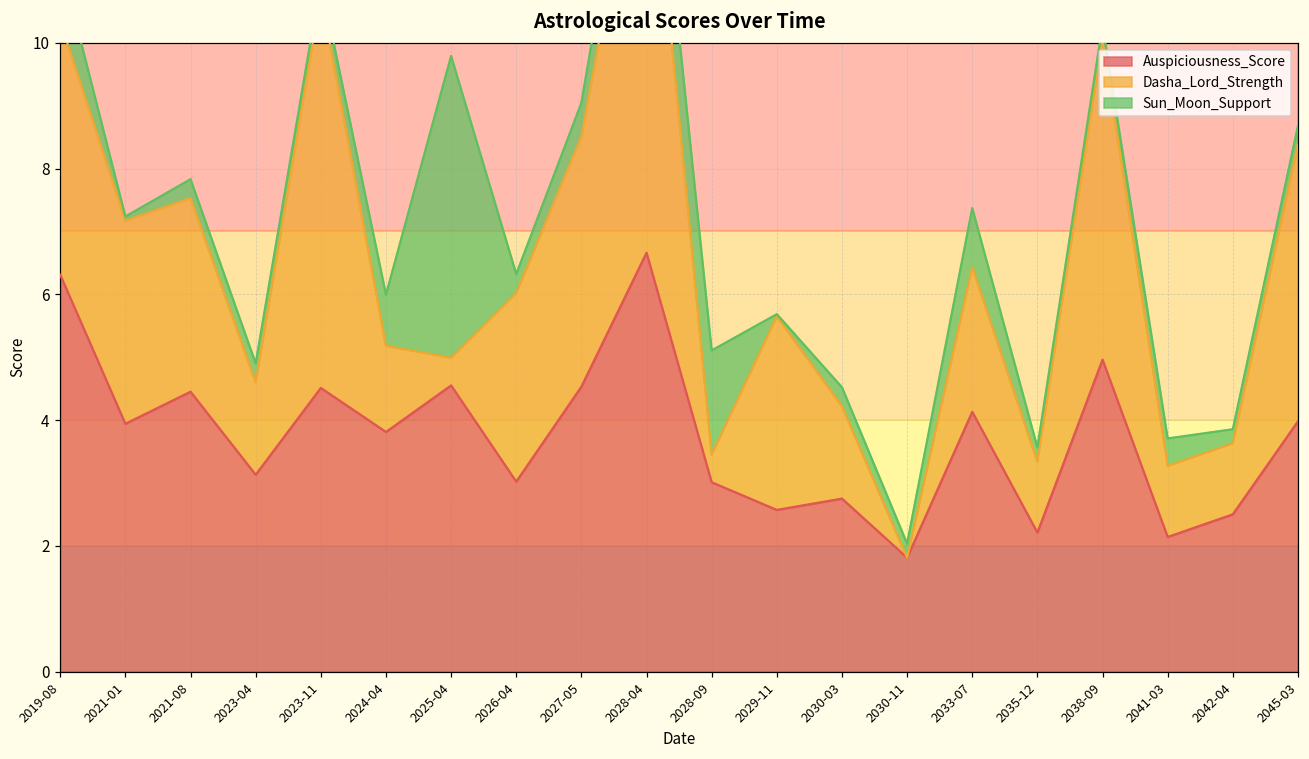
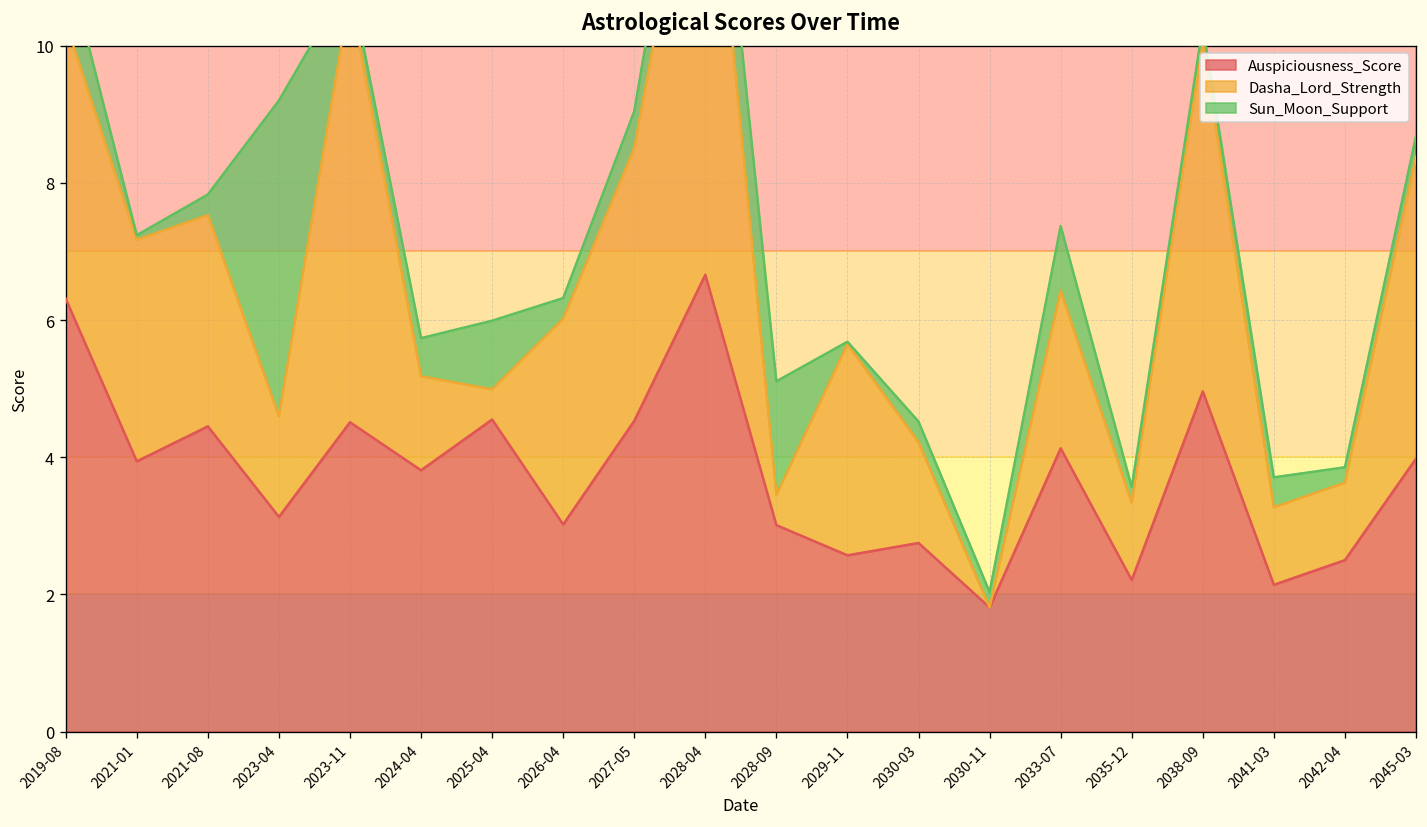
Sun_Moon_Support, 2023-04: 0.3 -> 4.6
Sun_Moon_Support, 2024-04: 0.8 -> 0.6
Sun_Moon_Support, 2025-04: 4.8 -> 1.0
